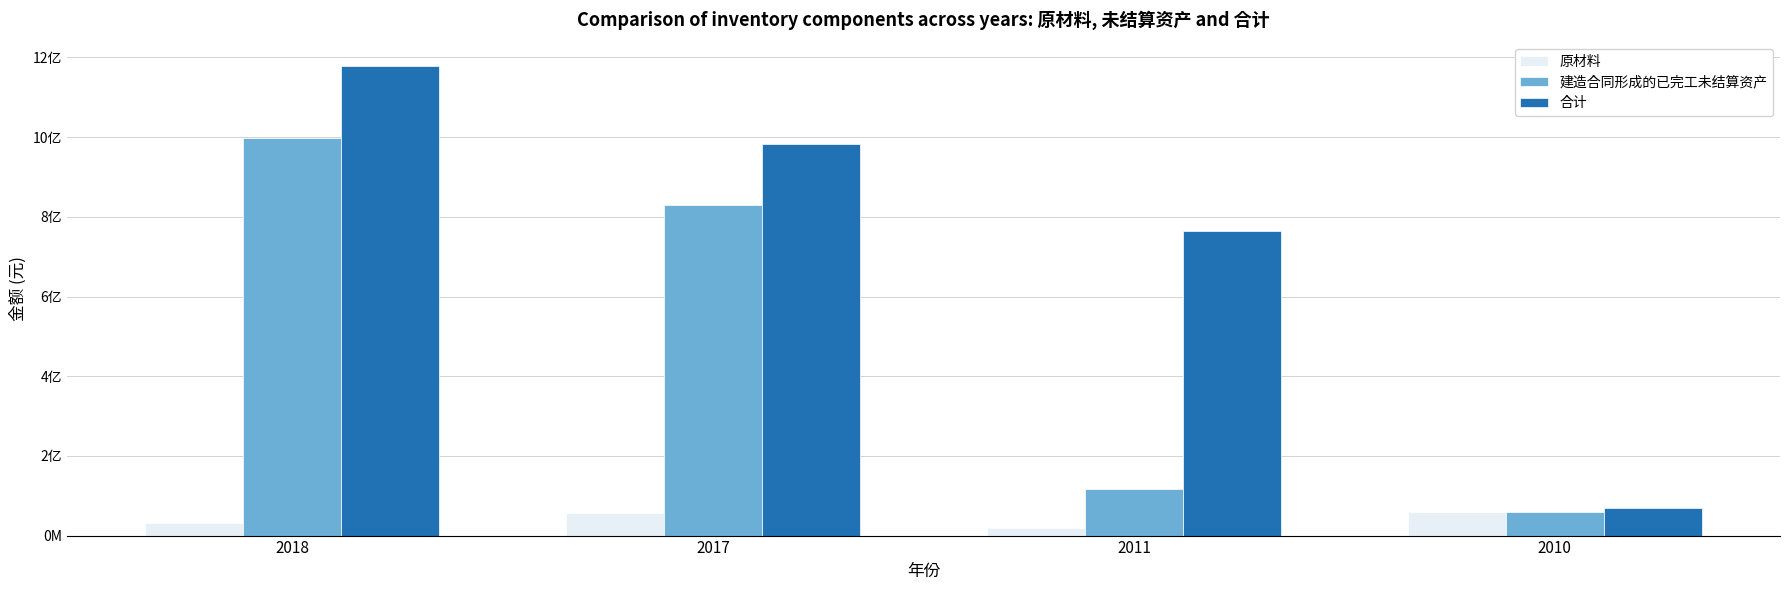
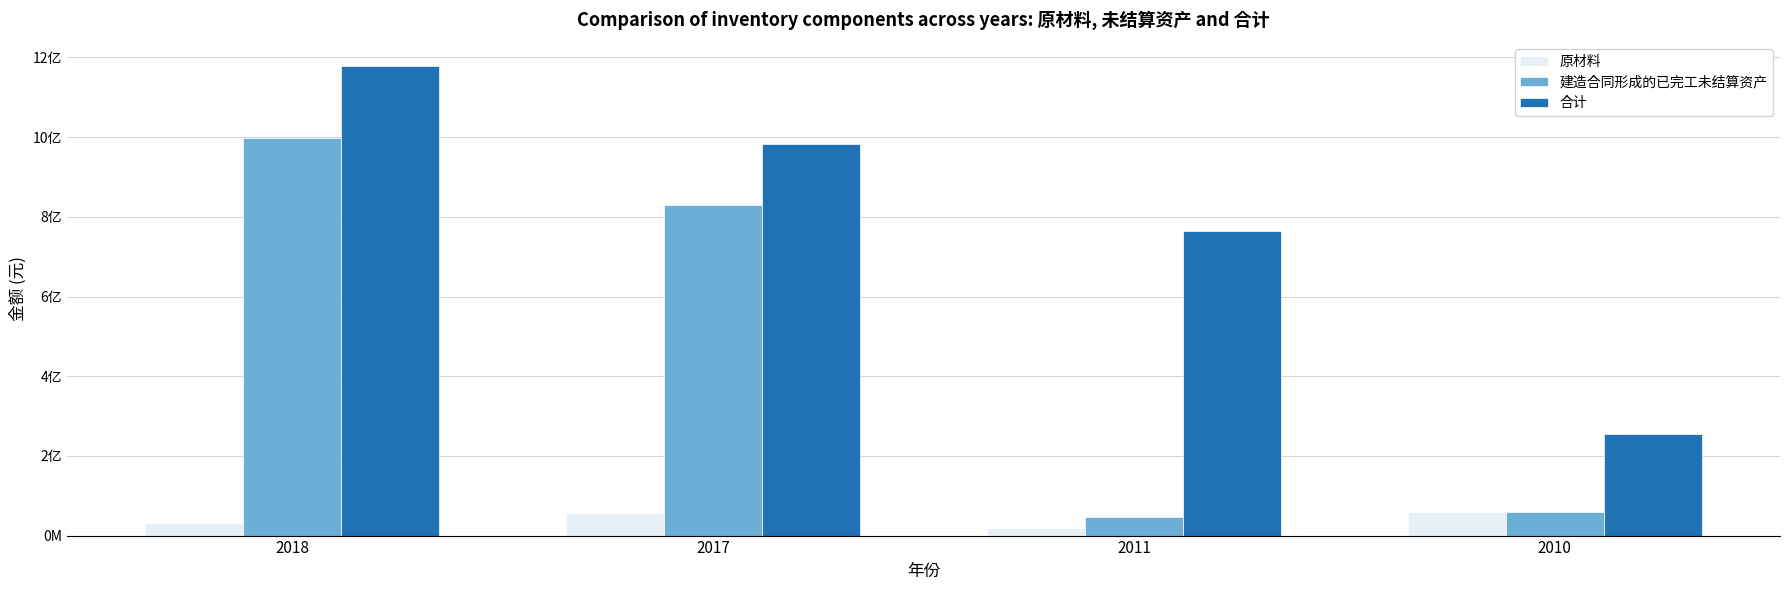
建造合同形成的已完工未结算资产, 2011: 1.2亿 -> 0.5亿
合计, 2010: 0.7亿 -> 2.5亿
